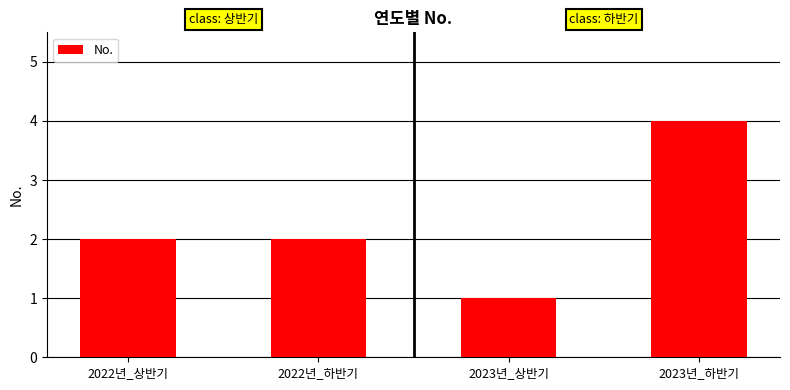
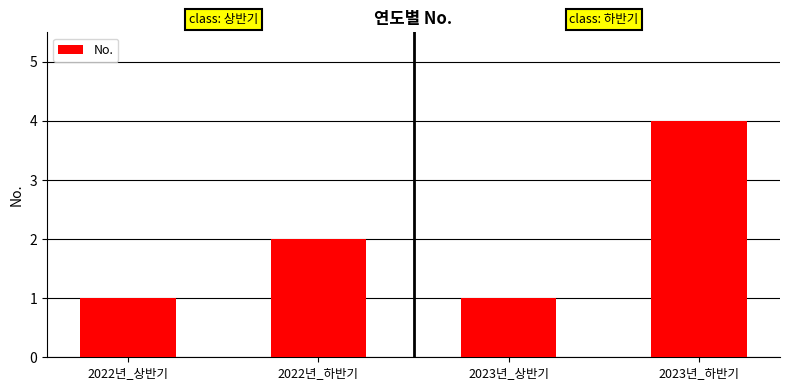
2022년_상반기: 2 -> 1
